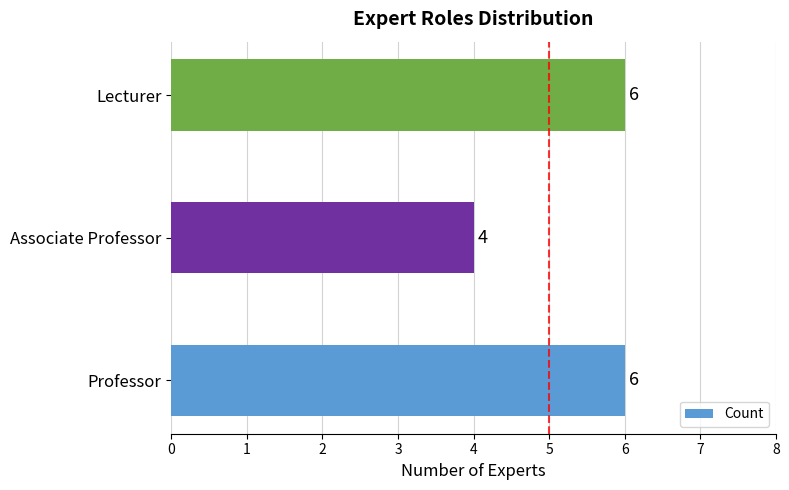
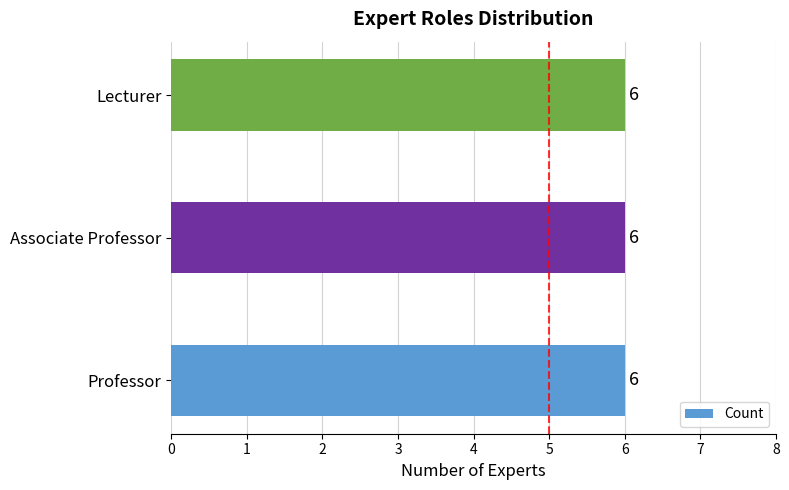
Associate Professor: 4 -> 6
